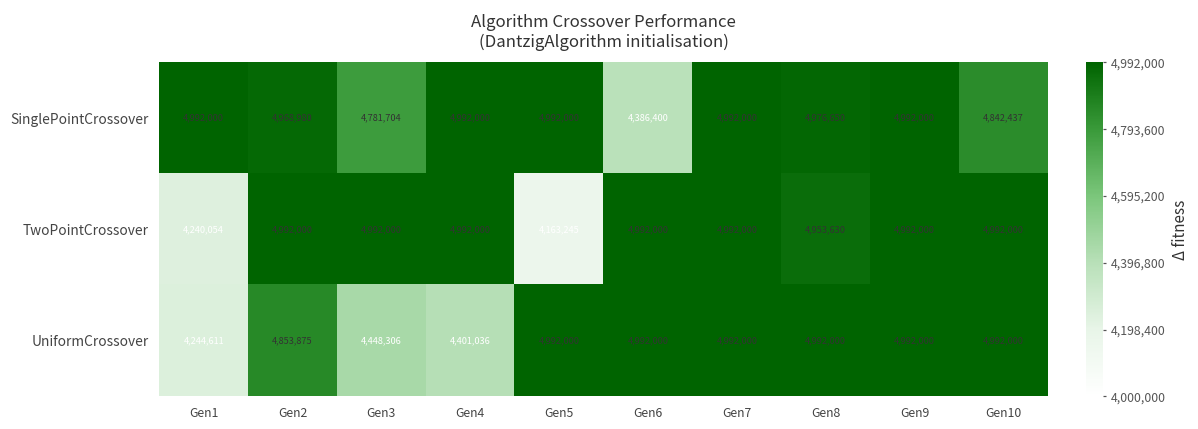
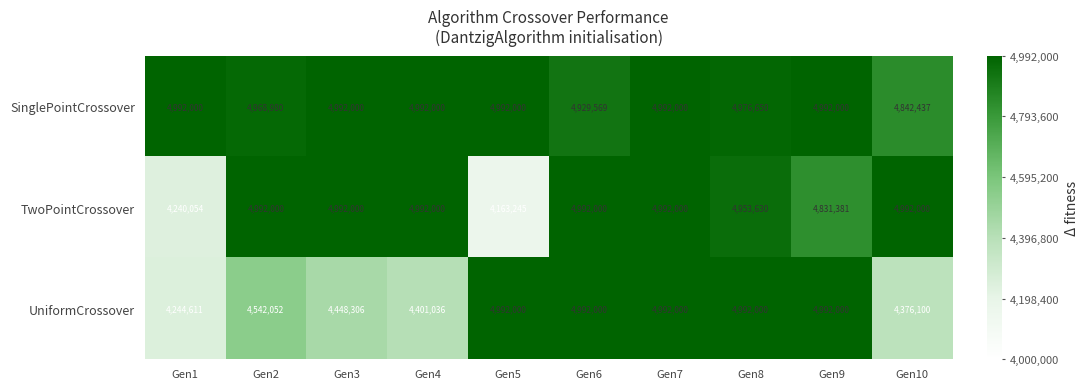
SinglePointCrossover, Gen3: 4,781,704 -> 4,992,000
SinglePointCrossover, Gen6: 4,386,400 -> 4,929,569
TwoPointCrossover, Gen9: 4,992,000 -> 4,831,381
UniformCrossover, Gen2: 4,853,875 -> 4,542,052
UniformCrossover, Gen10: 4,992,000 -> 4,376,100
